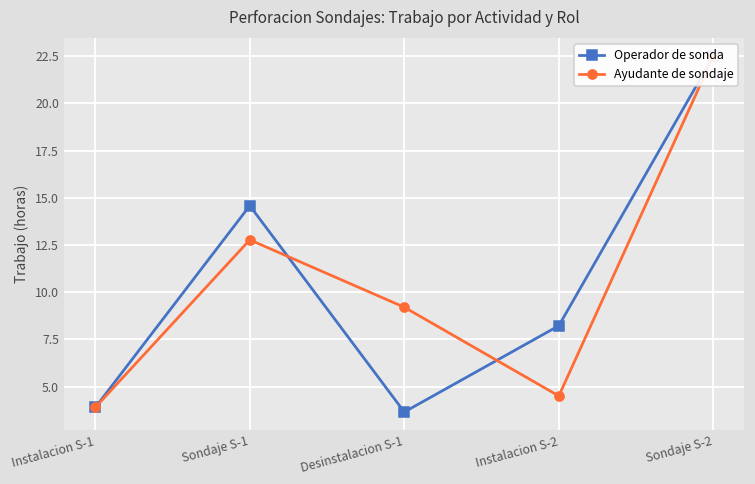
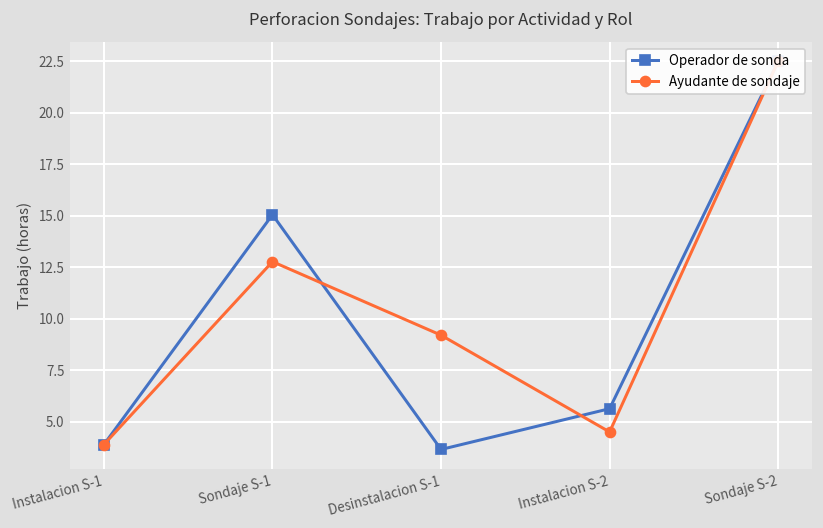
Operador de sonda, Sondaje S-1: 14.6 -> 15.1
Operador de sonda, Instalacion S-2: 8.2 -> 5.6
